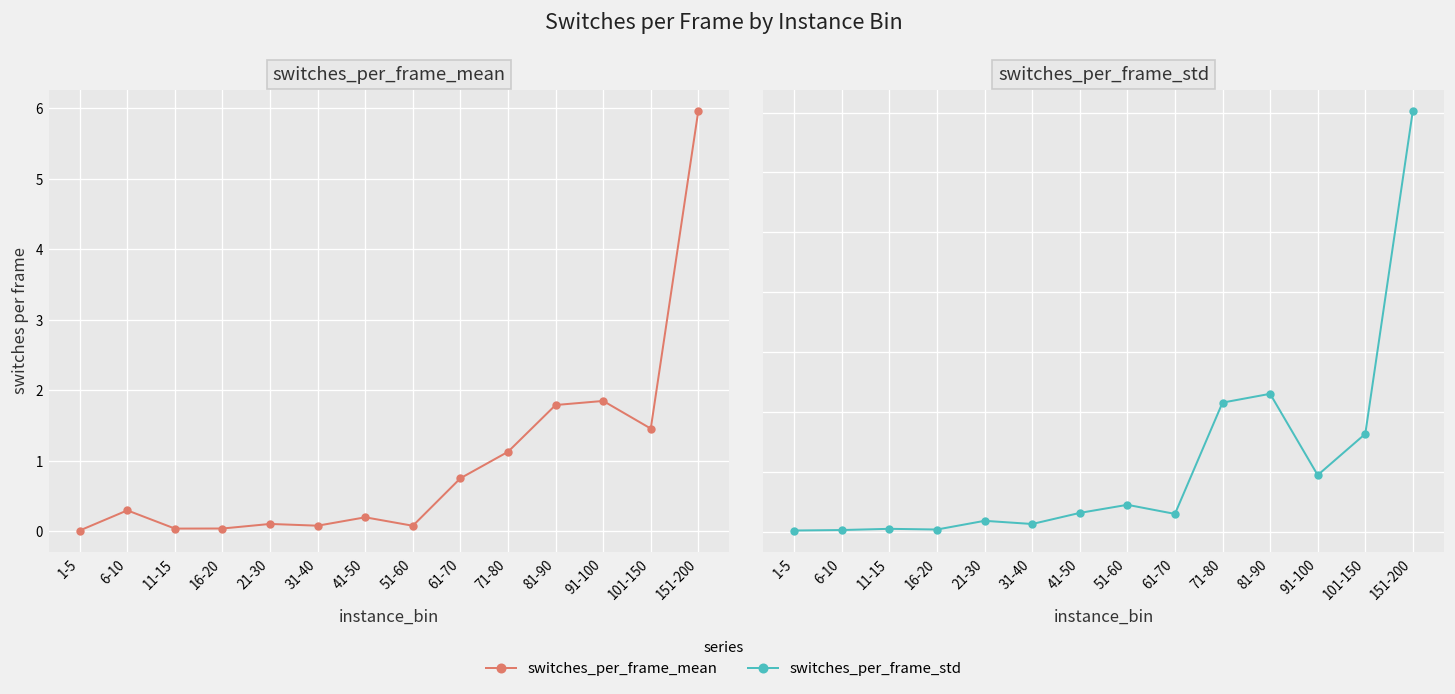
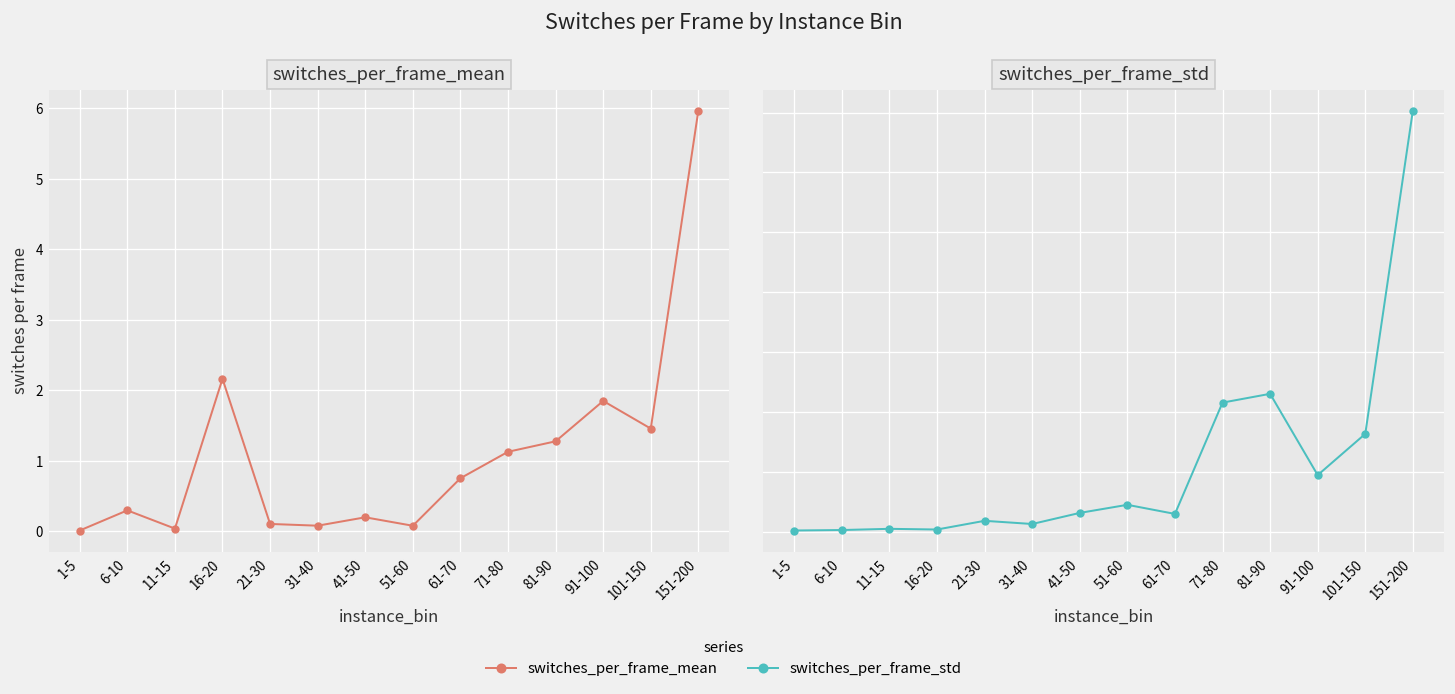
switches_per_frame_mean, 16-20: 0.0 -> 2.2
switches_per_frame_mean, 81-90: 1.8 -> 1.3
